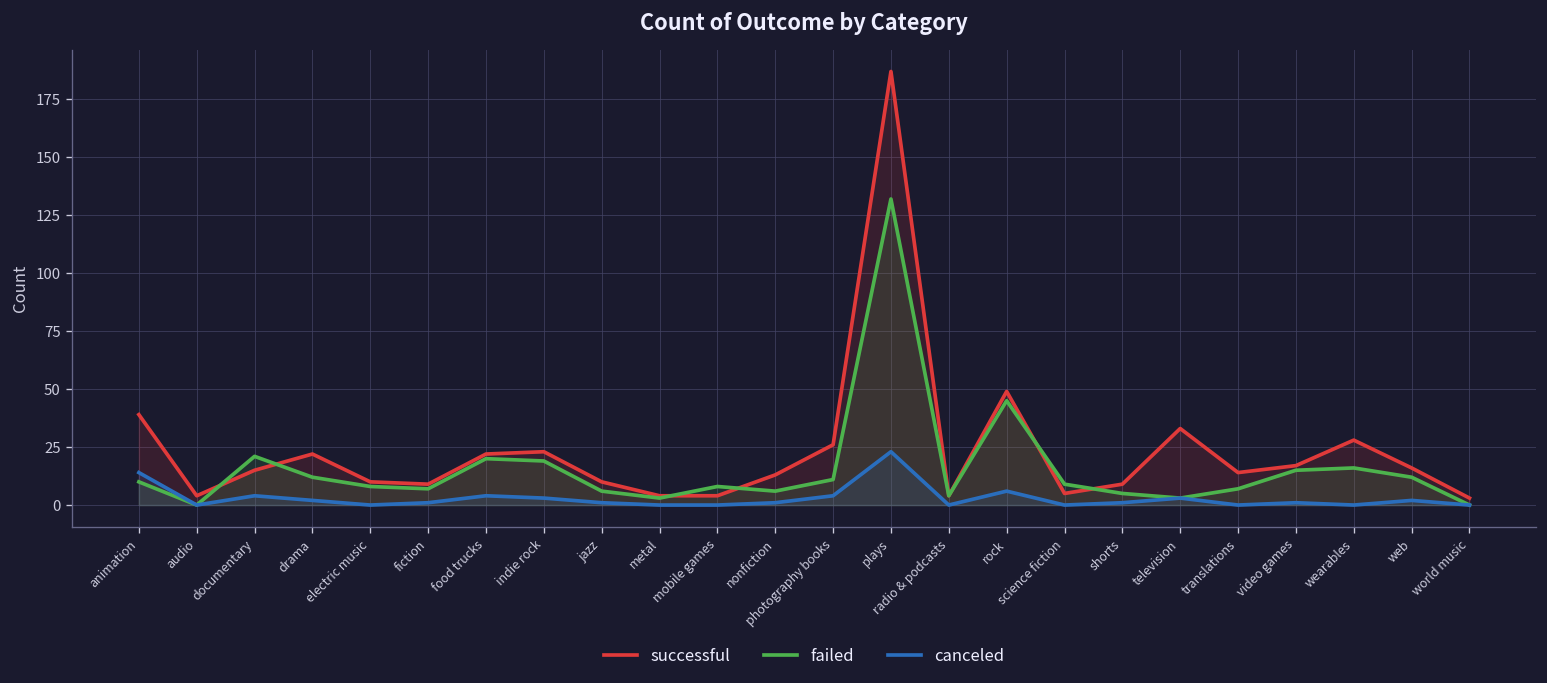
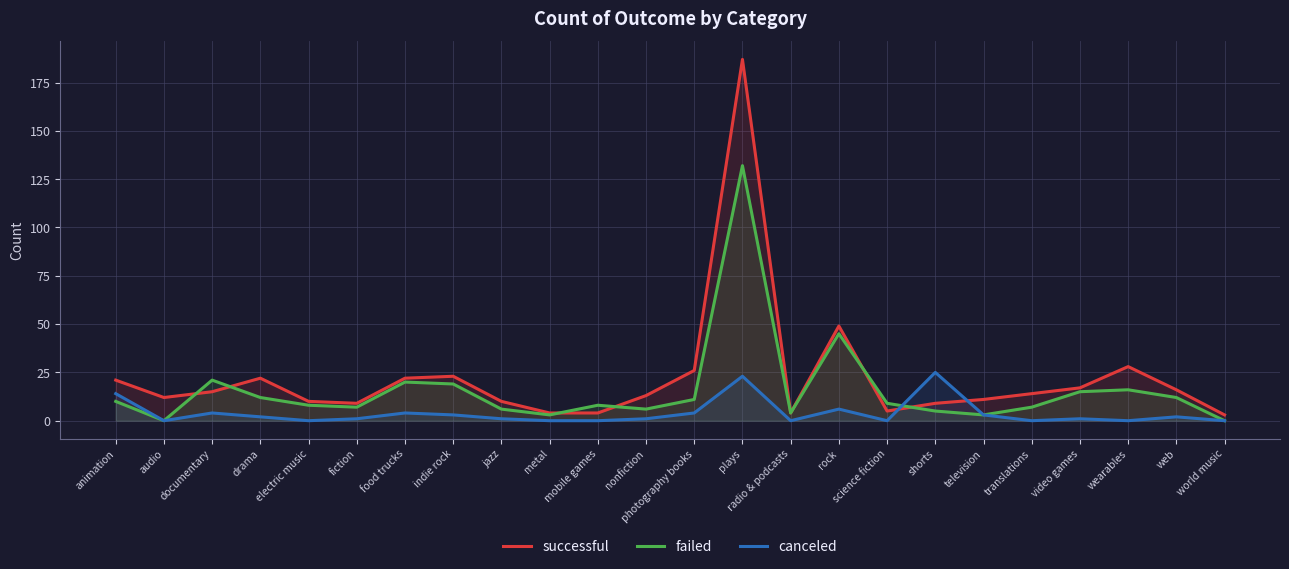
successful, animation: 39 -> 21
successful, audio: 4 -> 12
canceled, shorts: 1 -> 25
successful, television: 33 -> 11
